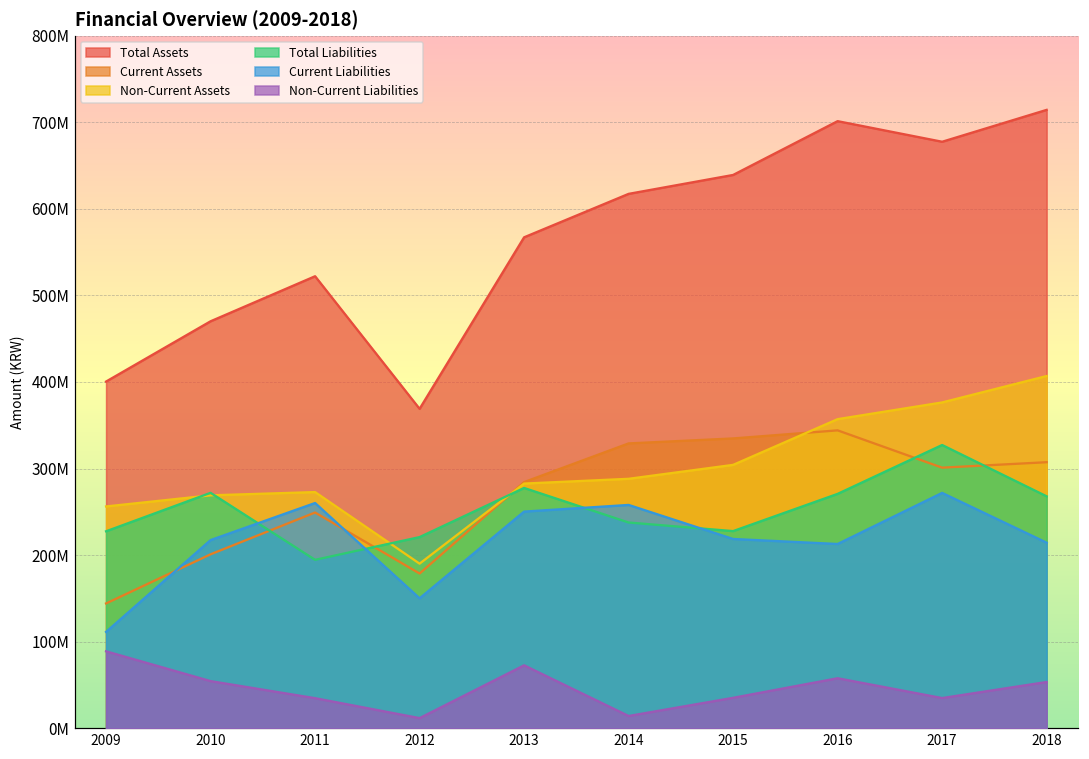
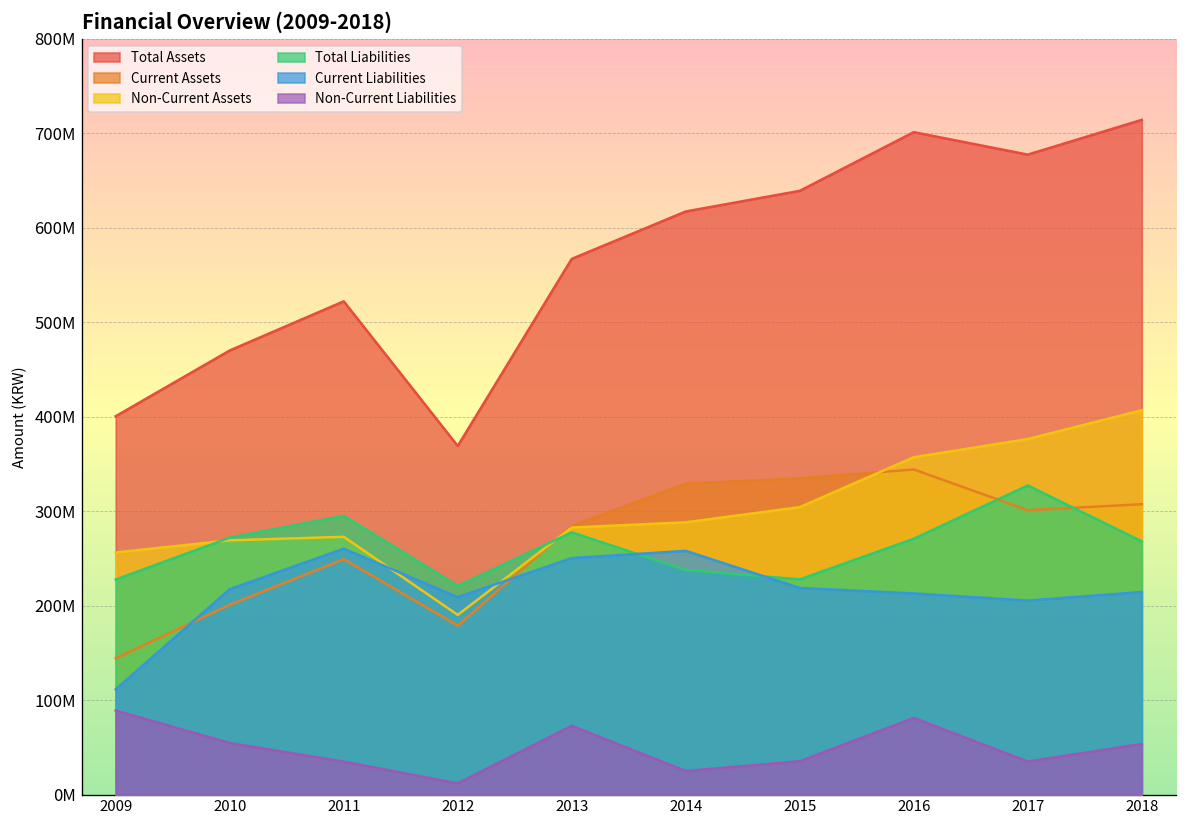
Total Liabilities, 2011: 190000000 -> 300000000
Current Liabilities, 2012: 150000000 -> 210000000
Non-Current Liabilities, 2014: 10000000 -> 20000000
Non-Current Liabilities, 2016: 60000000 -> 80000000
Current Liabilities, 2017: 270000000 -> 210000000
